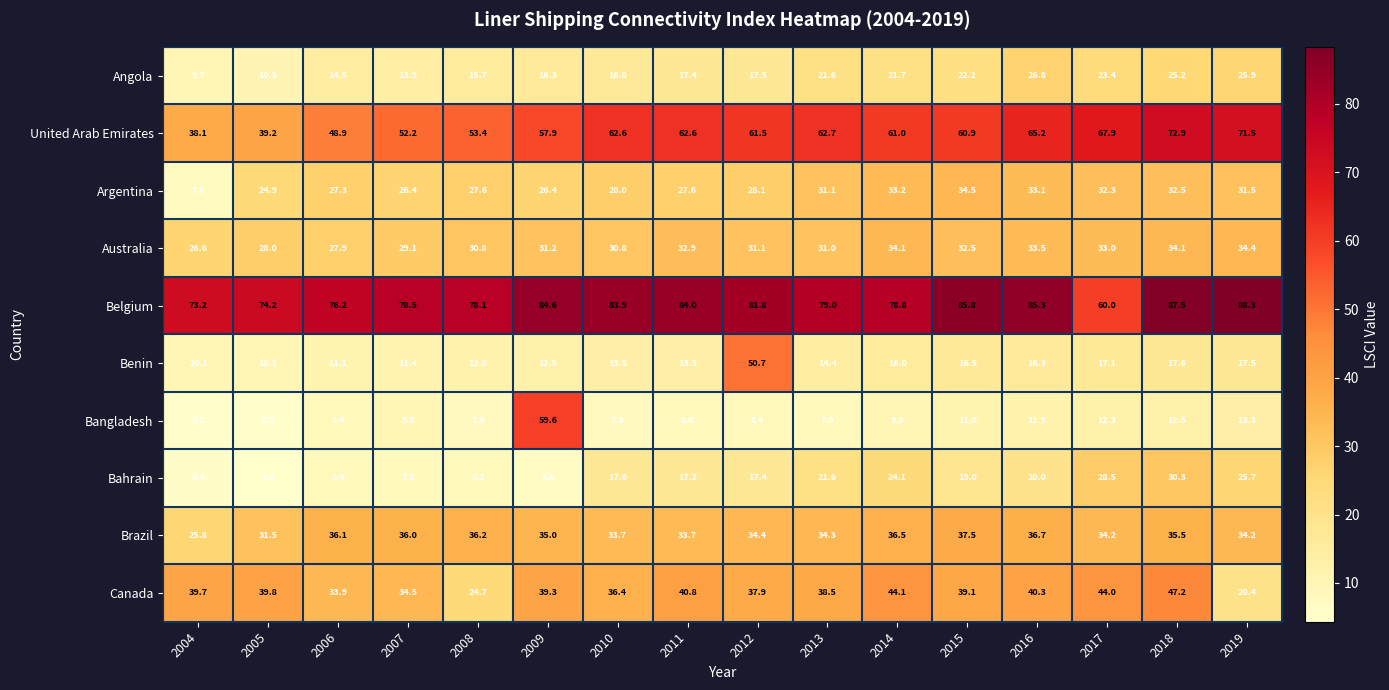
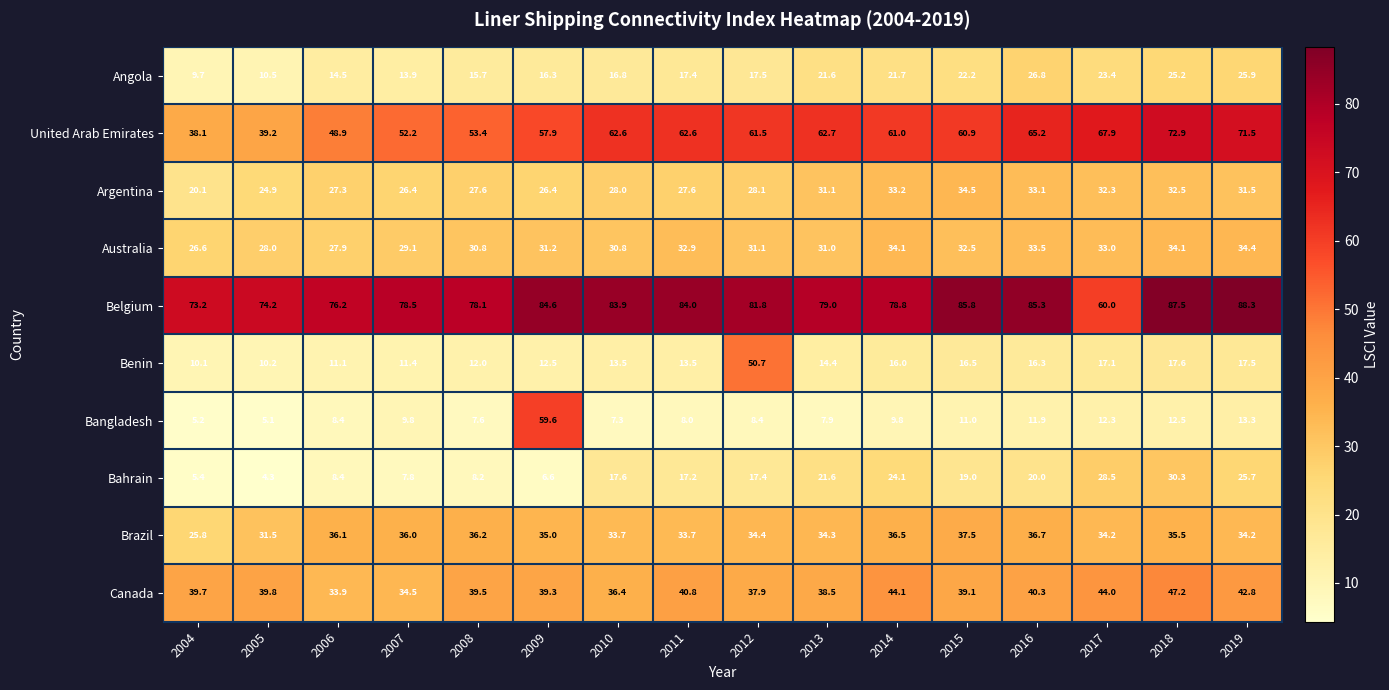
Argentina, 2004: 7.0 -> 20.1
Canada, 2008: 24.7 -> 39.5
Canada, 2019: 20.4 -> 42.8
